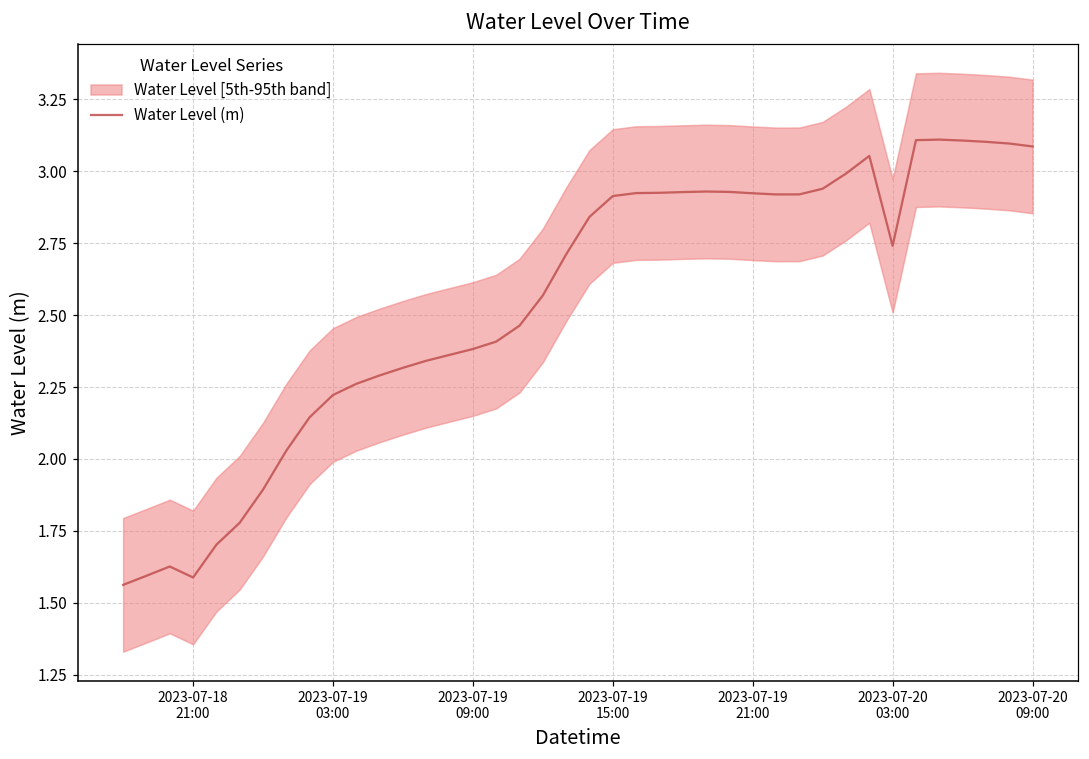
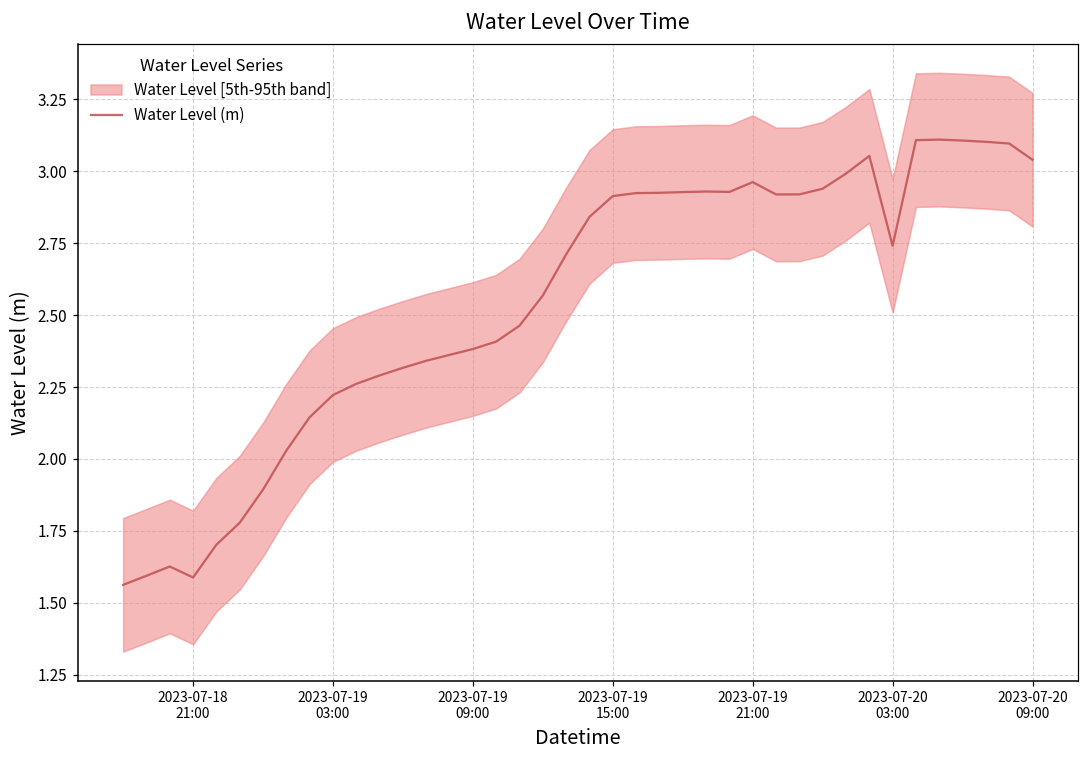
Water Level (m), 2023-07-19 21:00: 2.92 -> 2.96
Water Level (m), 2023-07-20 09:00: 3.09 -> 3.04
